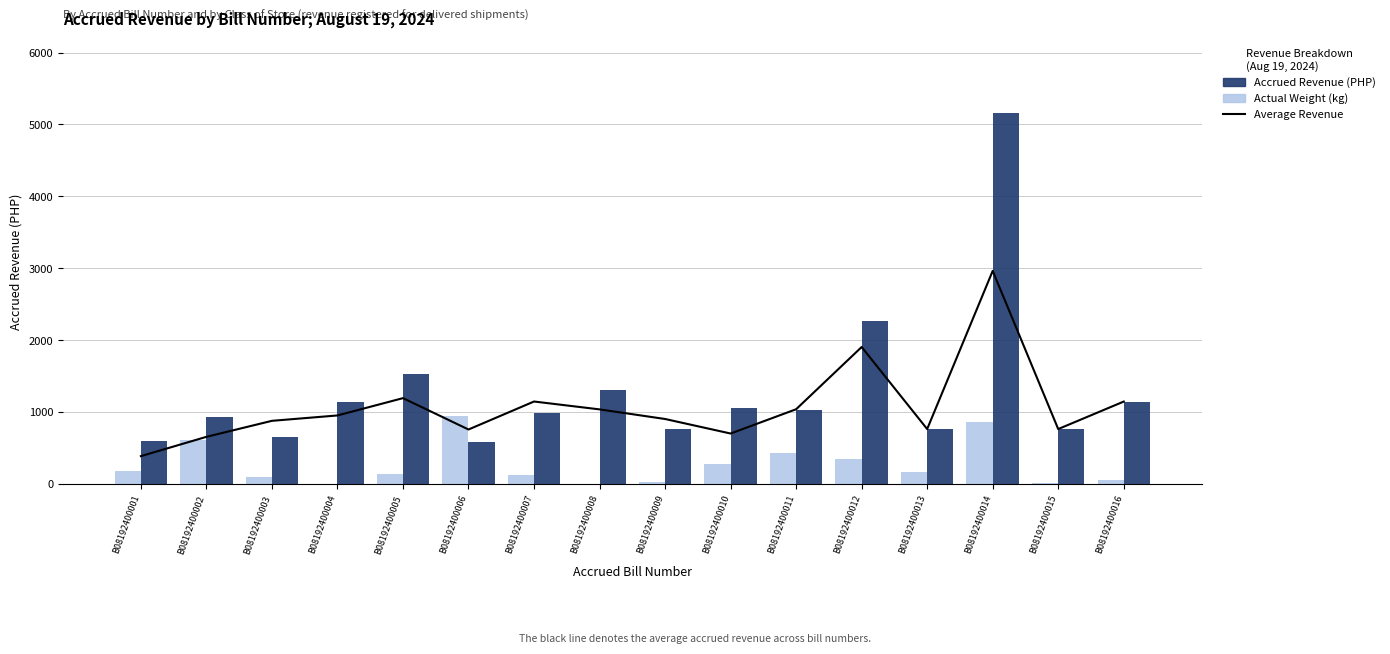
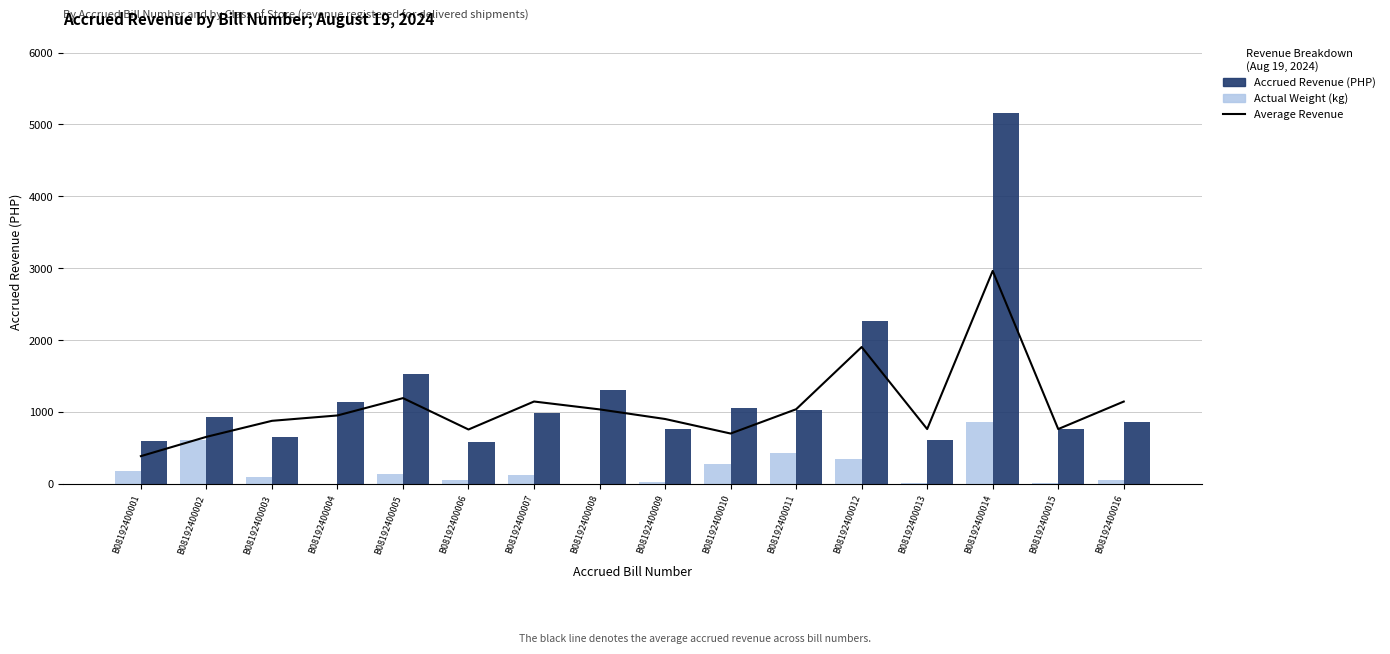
Actual Weight (kg), B08192400006: 1000 -> 100
Actual Weight (kg), B08192400013: 200 -> 0
Accrued Revenue (PHP), B08192400013: 800 -> 600
Accrued Revenue (PHP), B08192400016: 1100 -> 900
